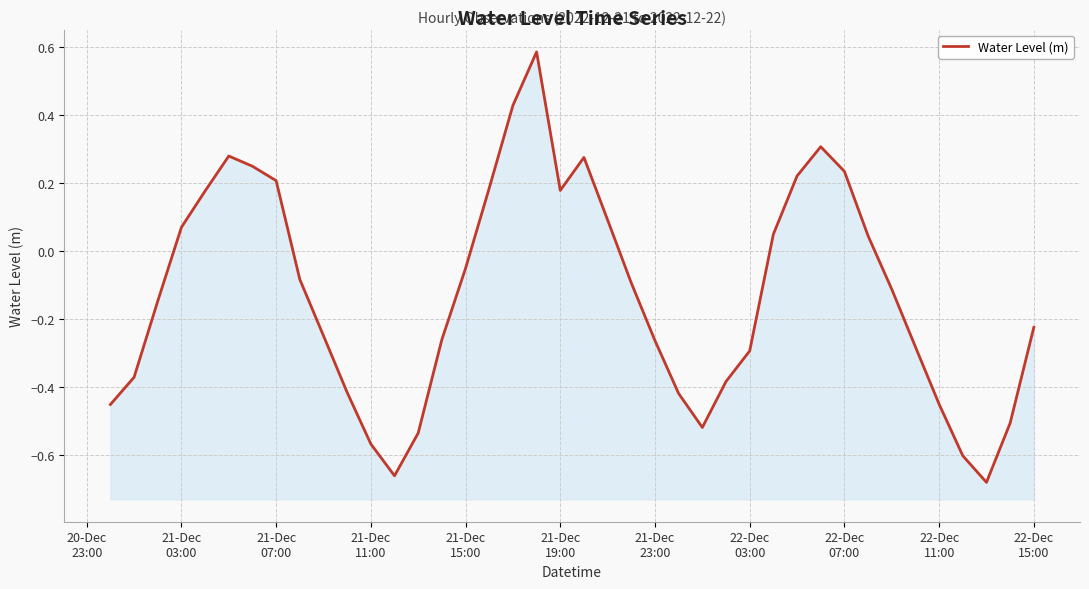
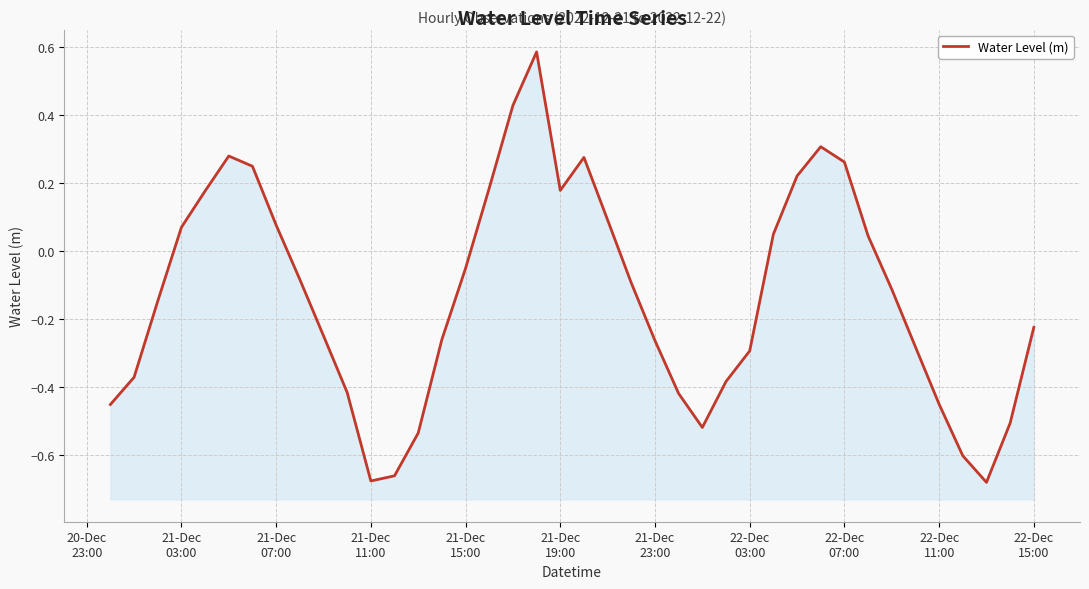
21-Dec 07:00: 0.21 -> 0.08
21-Dec 11:00: -0.57 -> -0.68
22-Dec 07:00: 0.23 -> 0.26
